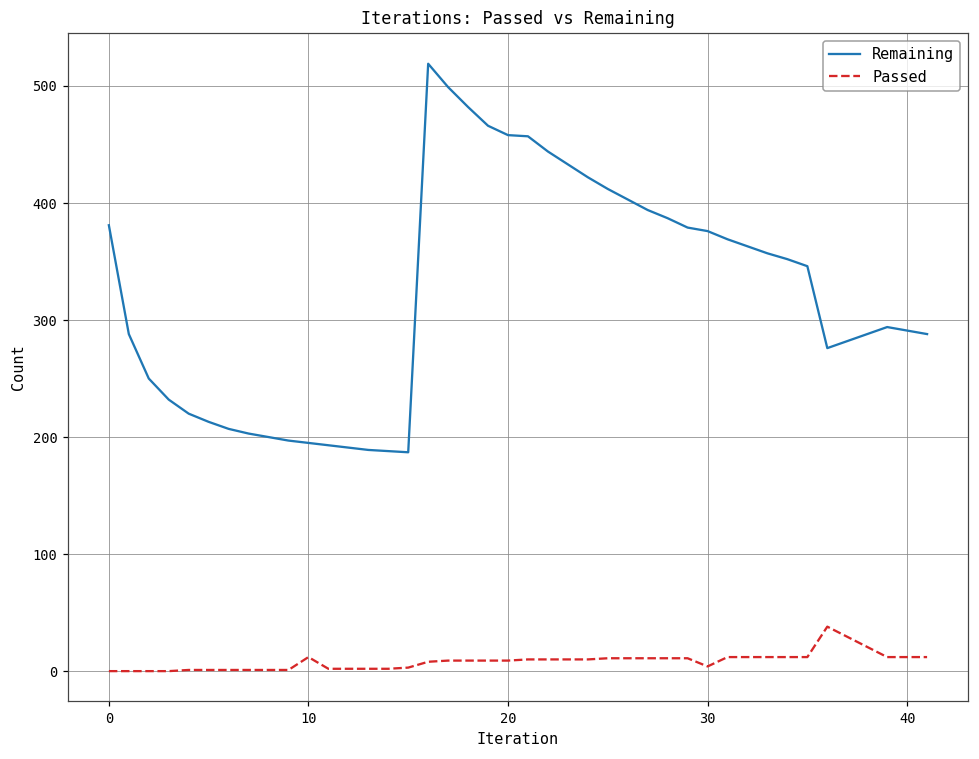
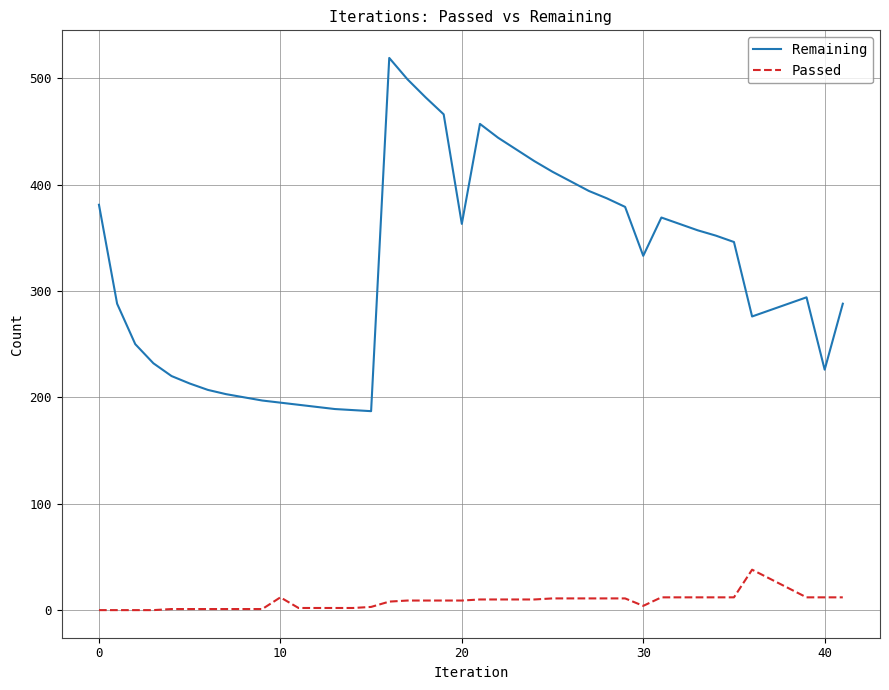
Remaining, 20: 458 -> 363
Remaining, 30: 376 -> 333
Remaining, 40: 291 -> 226
